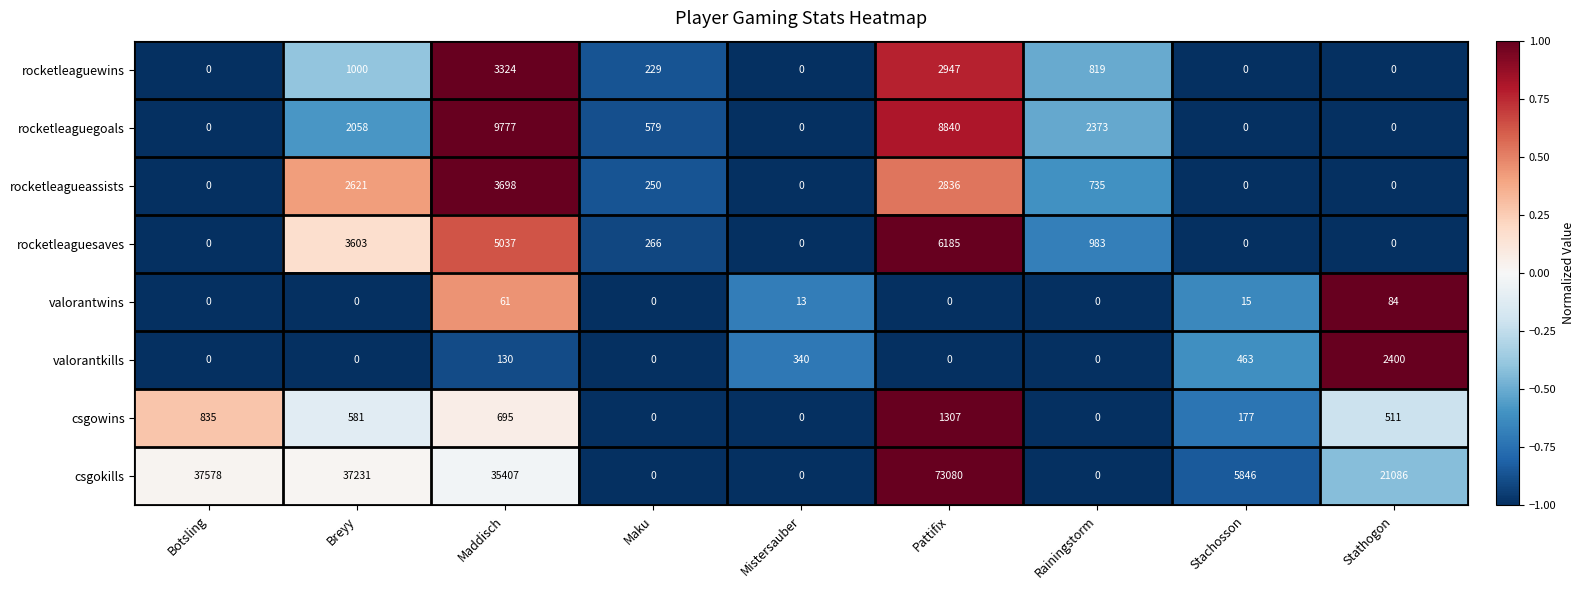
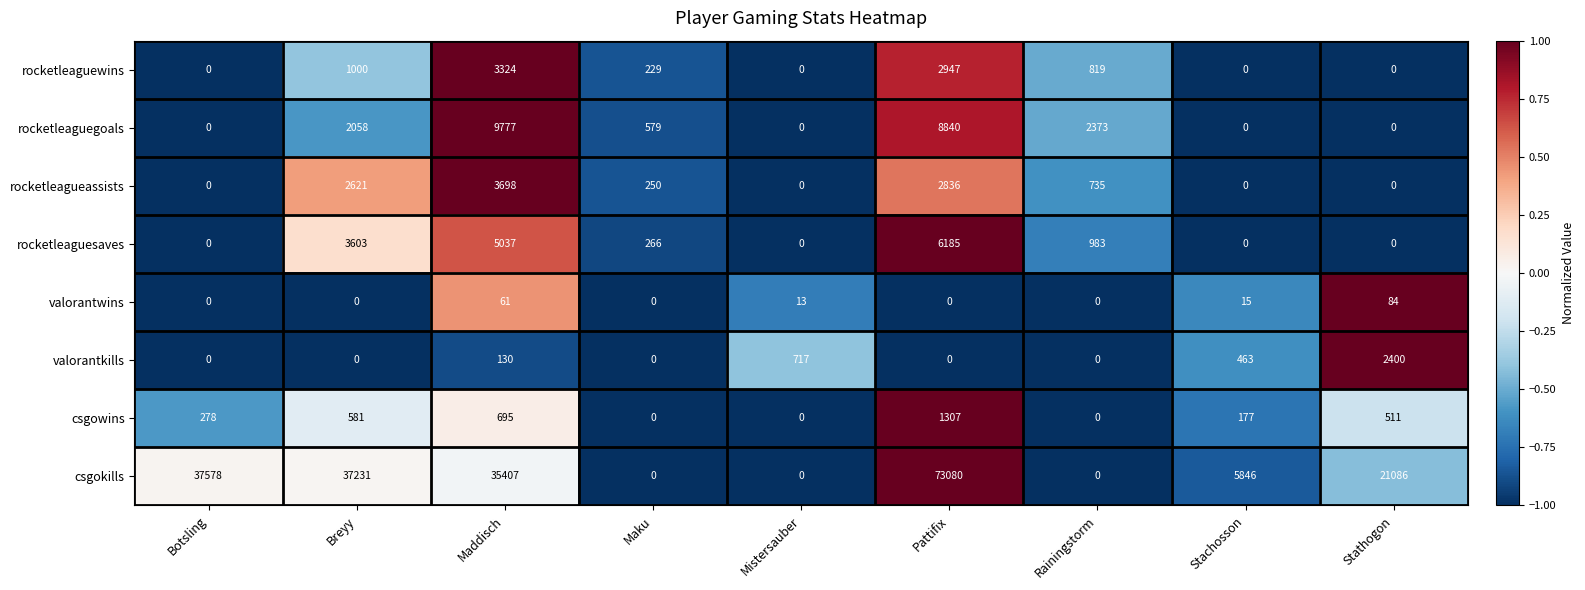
valorantkills, Mistersauber: 340 -> 717
csgowins, Botsling: 835 -> 278
